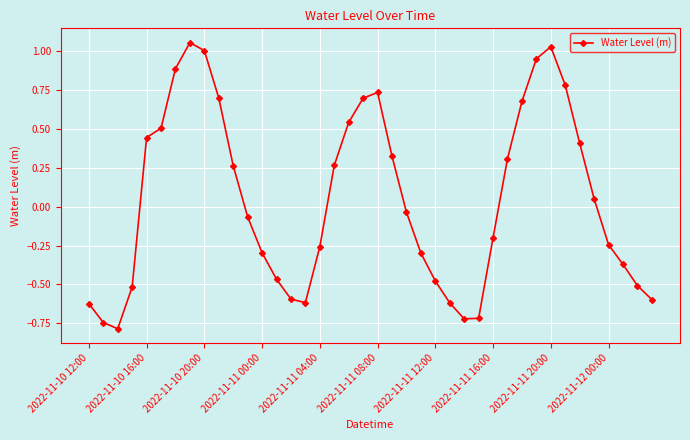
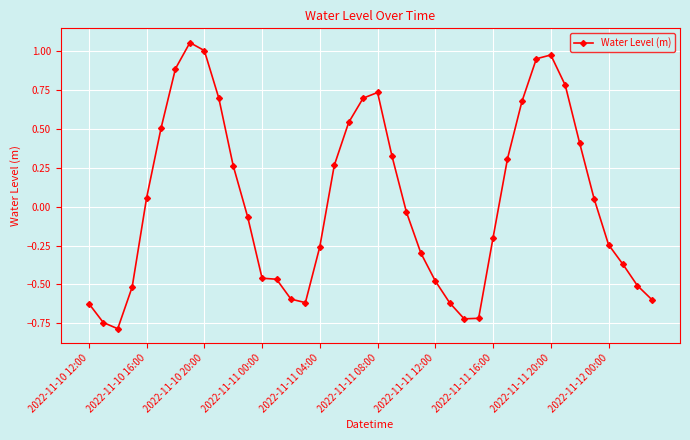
2022-11-10 16:00: 0.44 -> 0.06
2022-11-11 00:00: -0.30 -> -0.46
2022-11-11 20:00: 1.03 -> 0.98
